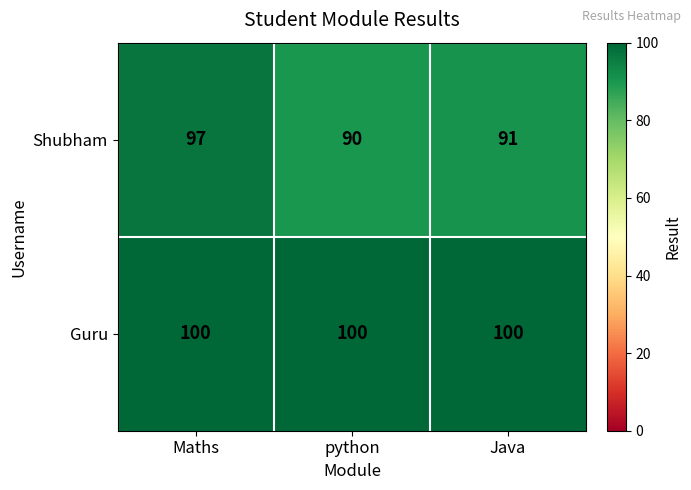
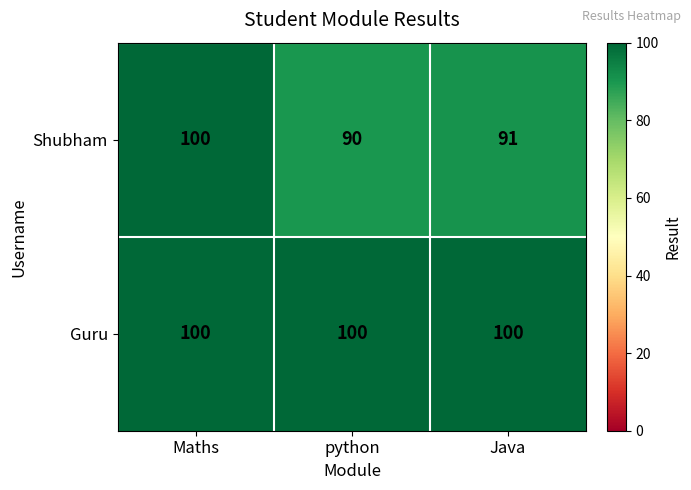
Shubham, Maths: 97 -> 100
